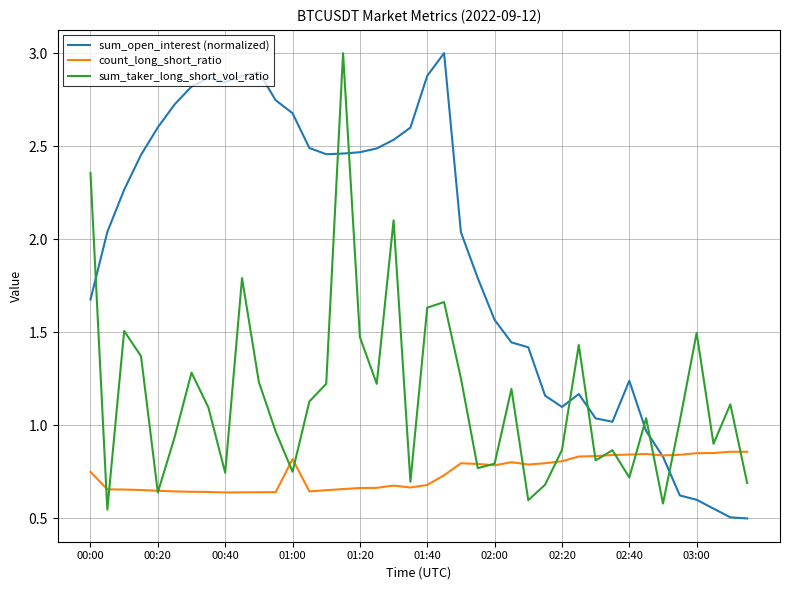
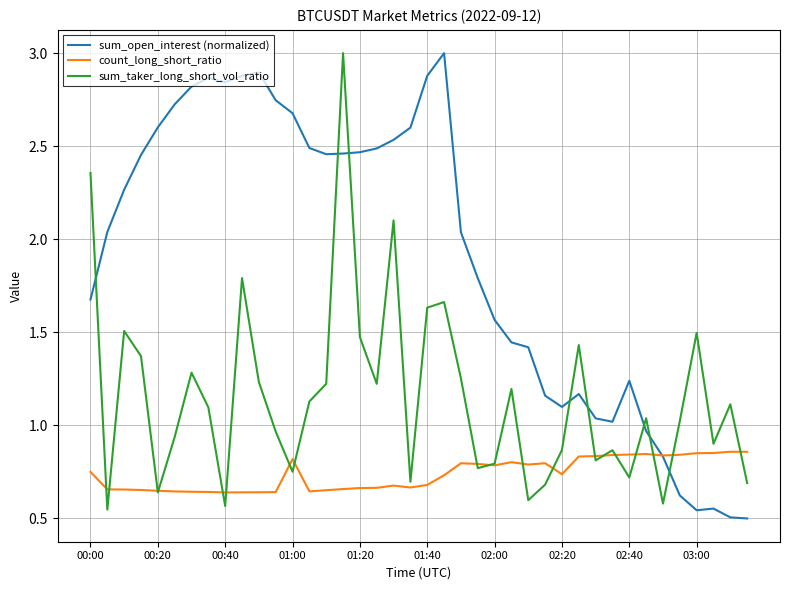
sum_taker_long_short_vol_ratio, 00:40: 0.75 -> 0.57
count_long_short_ratio, 02:20: 0.81 -> 0.74
sum_open_interest (normalized), 03:00: 0.60 -> 0.54
